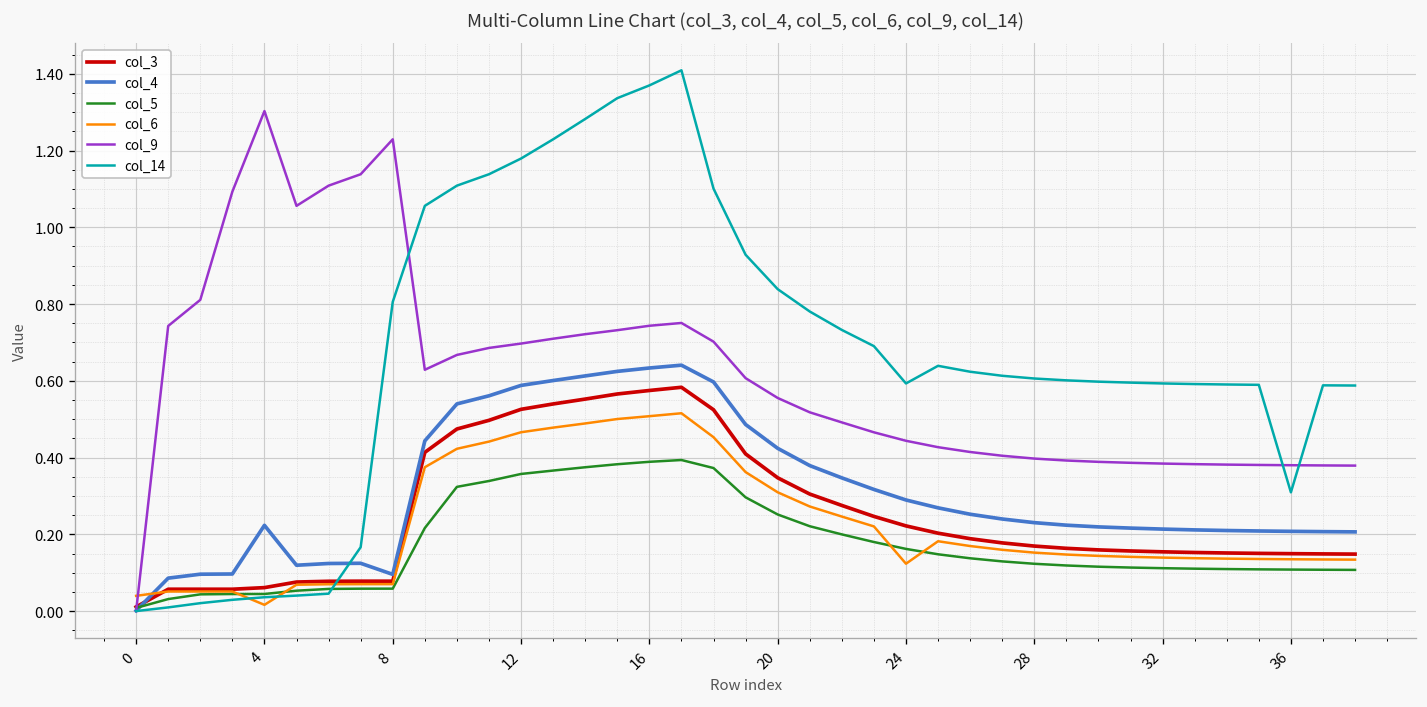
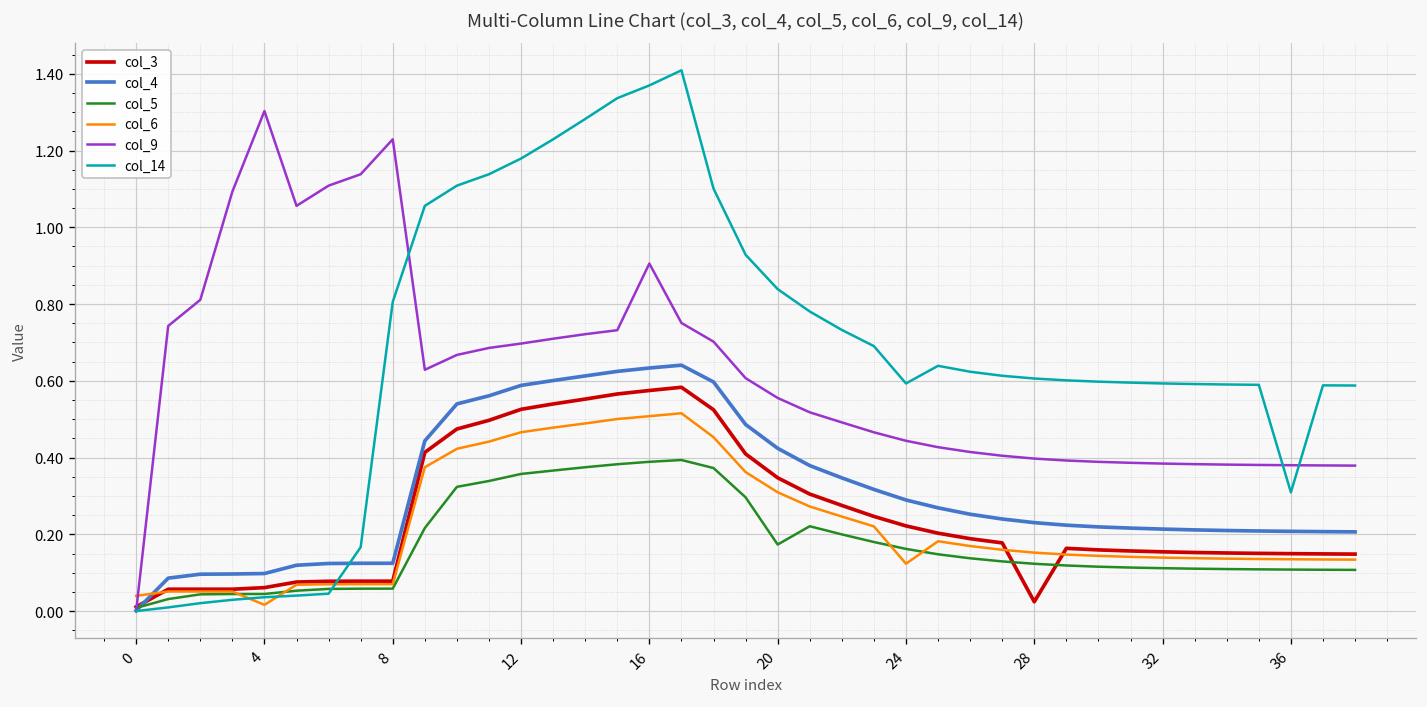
col_4, 4: 0.22 -> 0.10
col_4, 8: 0.10 -> 0.12
col_9, 16: 0.74 -> 0.91
col_5, 20: 0.25 -> 0.17
col_3, 28: 0.17 -> 0.02
